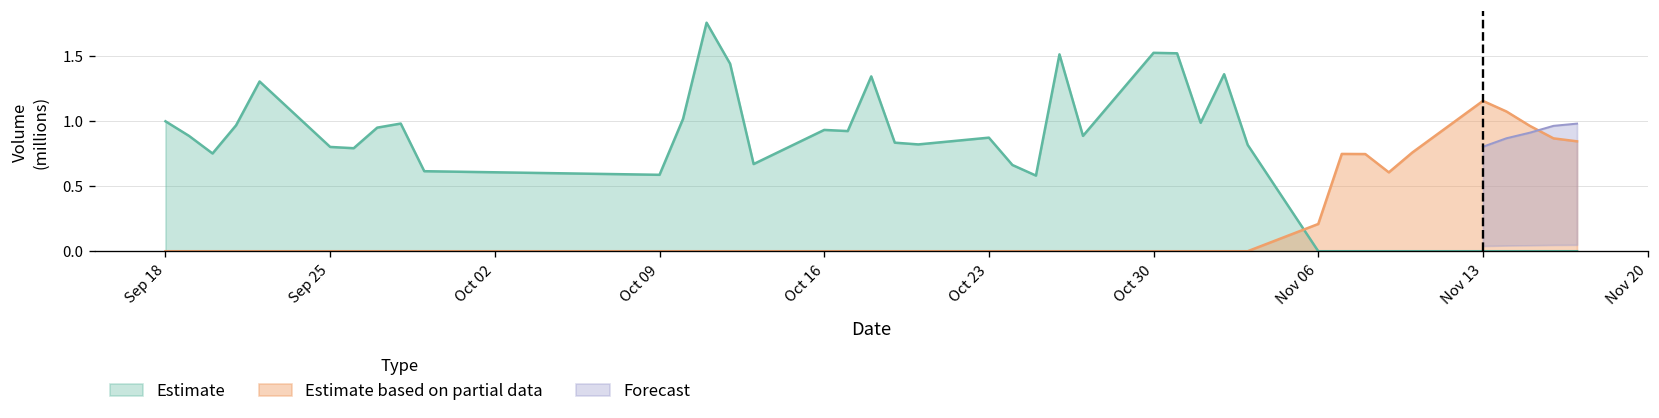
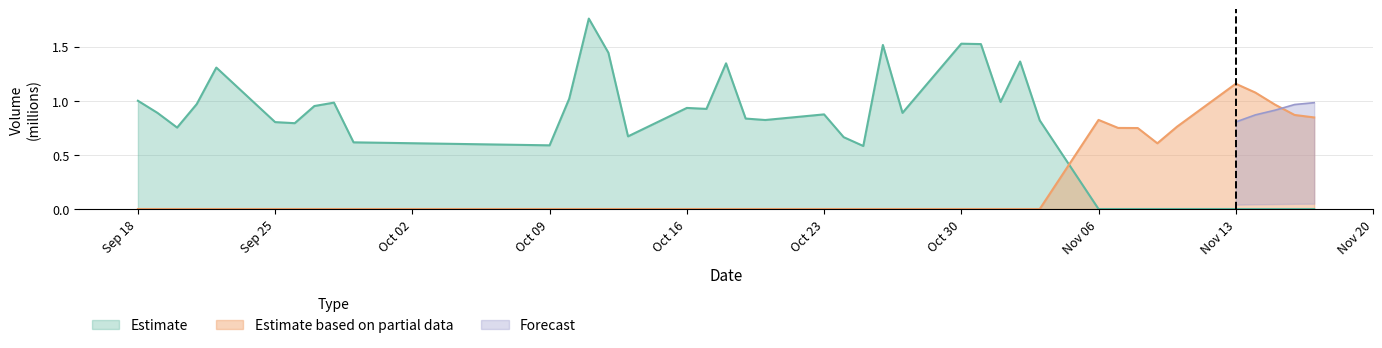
Estimate based on partial data, Nov 06: 0.21 -> 0.82
